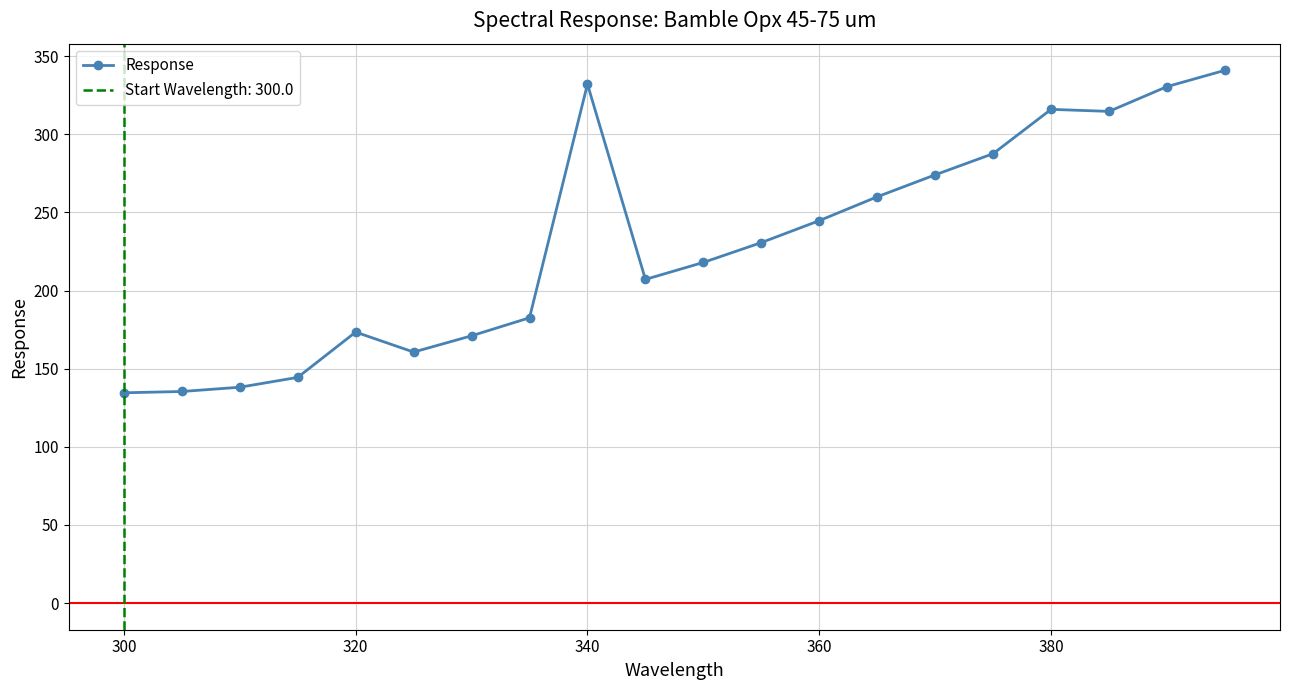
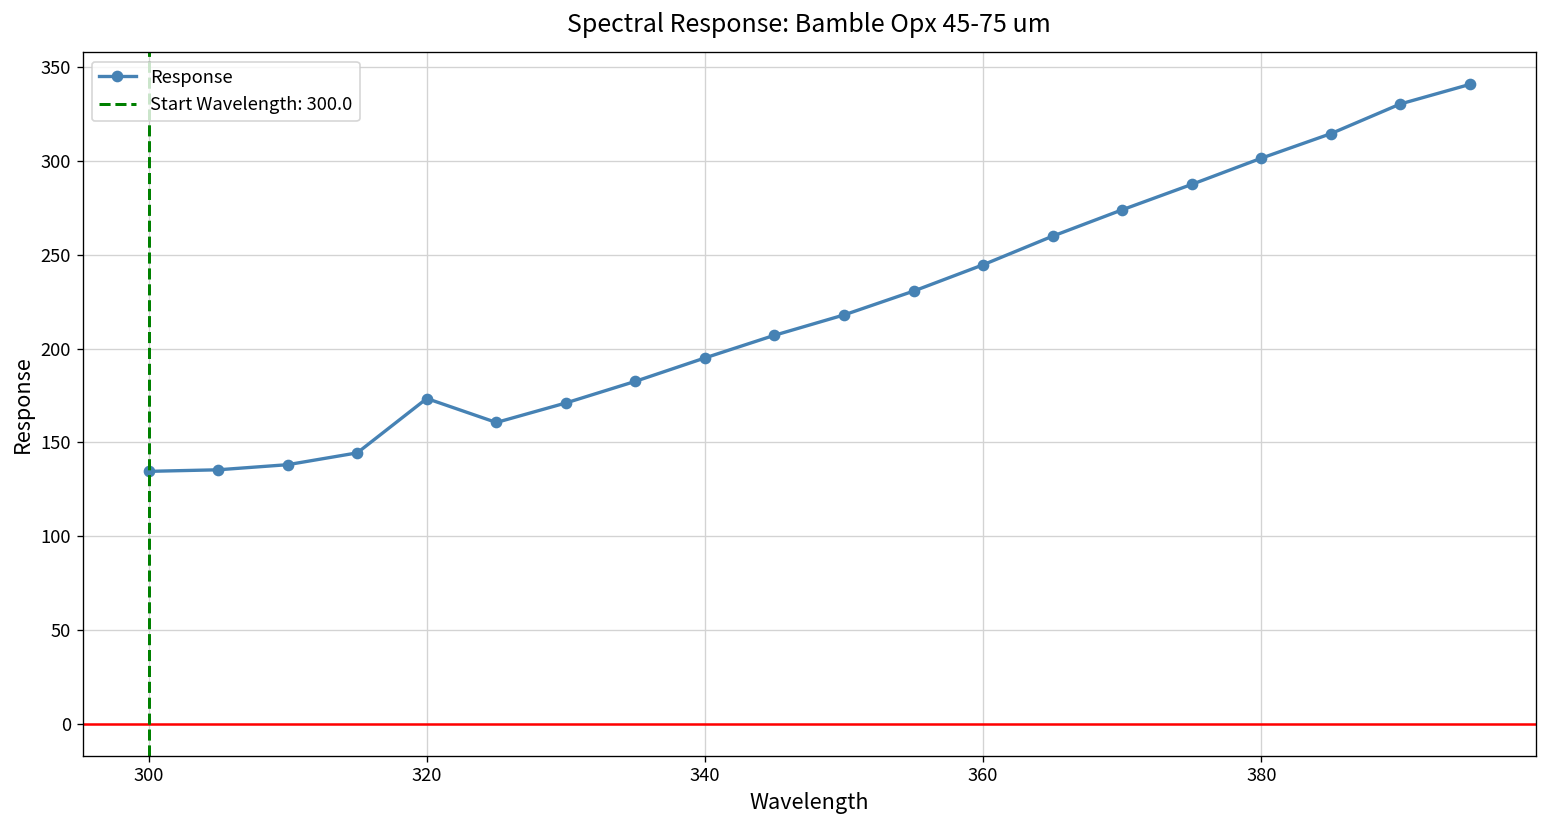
340: 332 -> 195
380: 316 -> 302
